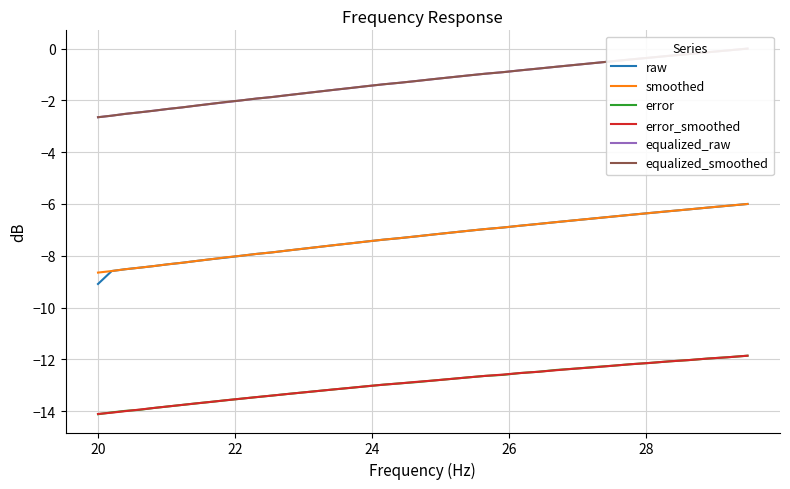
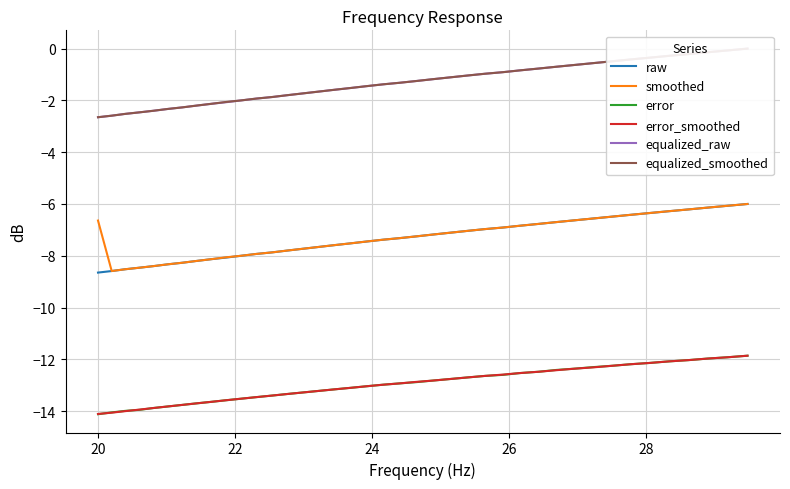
raw, 20: -9.1 -> -8.7
smoothed, 20: -8.7 -> -6.6
